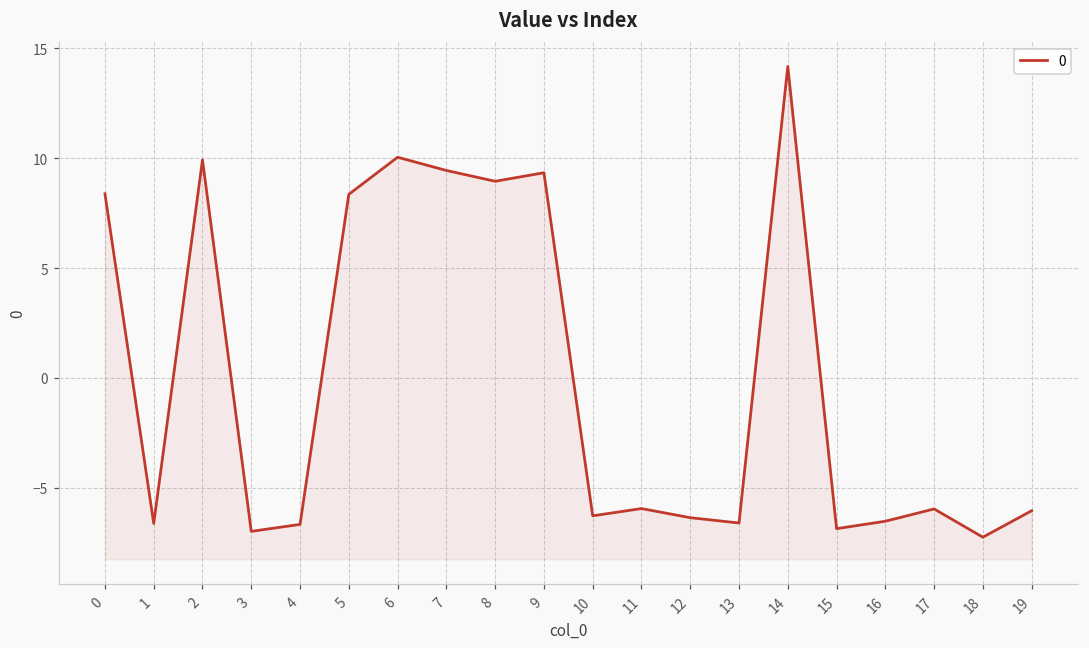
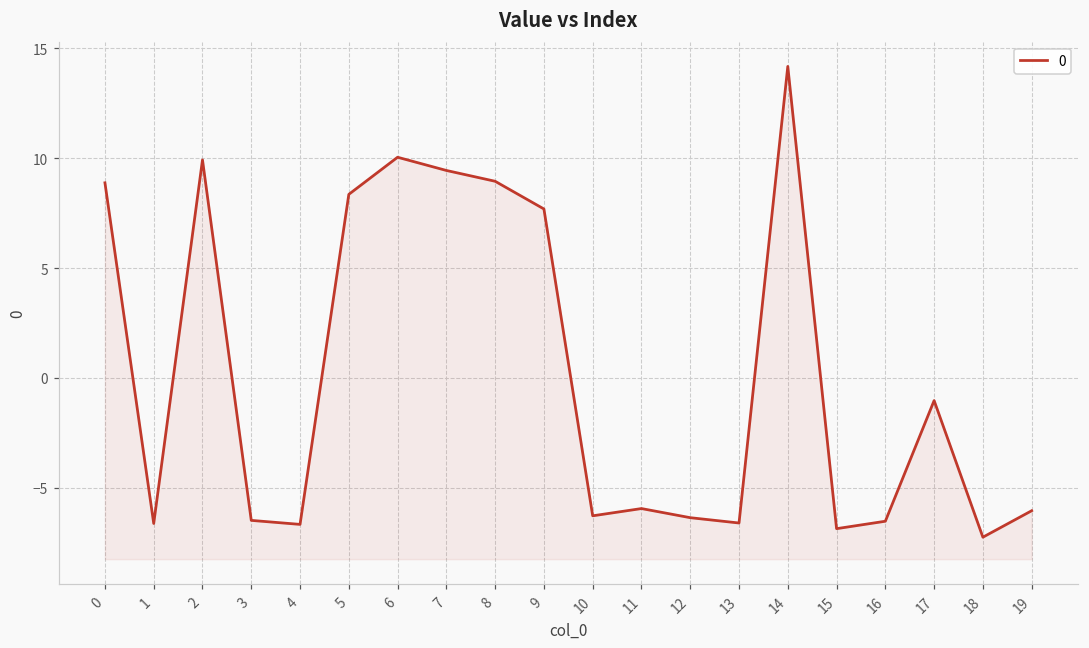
0: 8.4 -> 8.9
3: -7.0 -> -6.5
9: 9.3 -> 7.7
17: -6.0 -> -1.0
